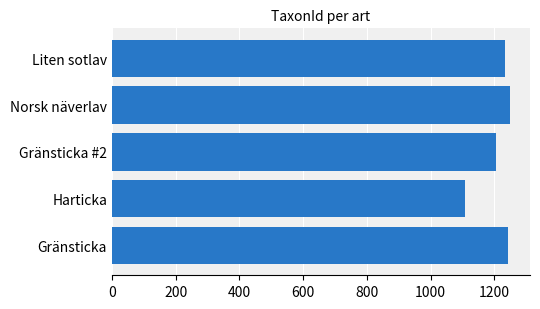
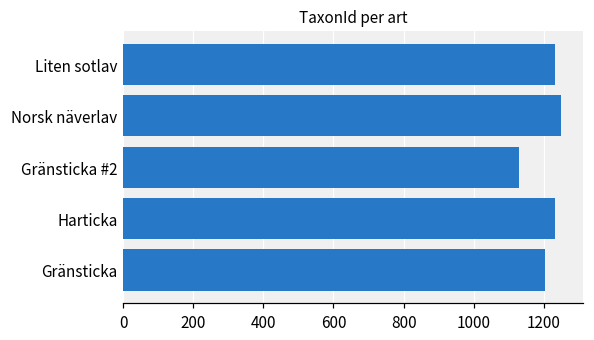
Gränsticka #2: 1200 -> 1130
Harticka: 1110 -> 1230
Gränsticka: 1240 -> 1200
